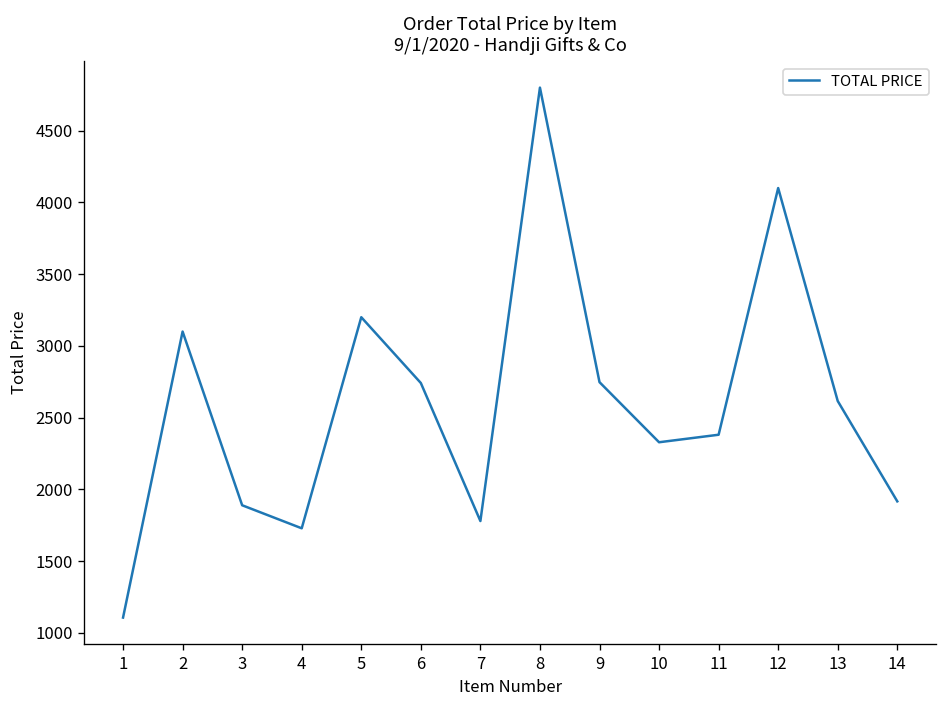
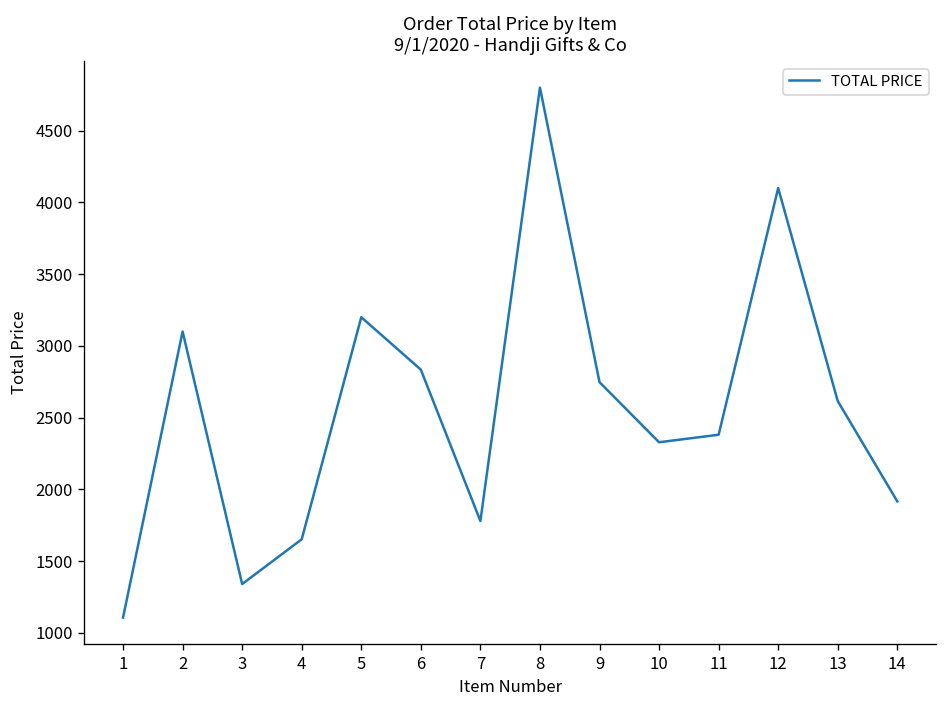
3: 1890 -> 1340
4: 1730 -> 1650
6: 2740 -> 2830
